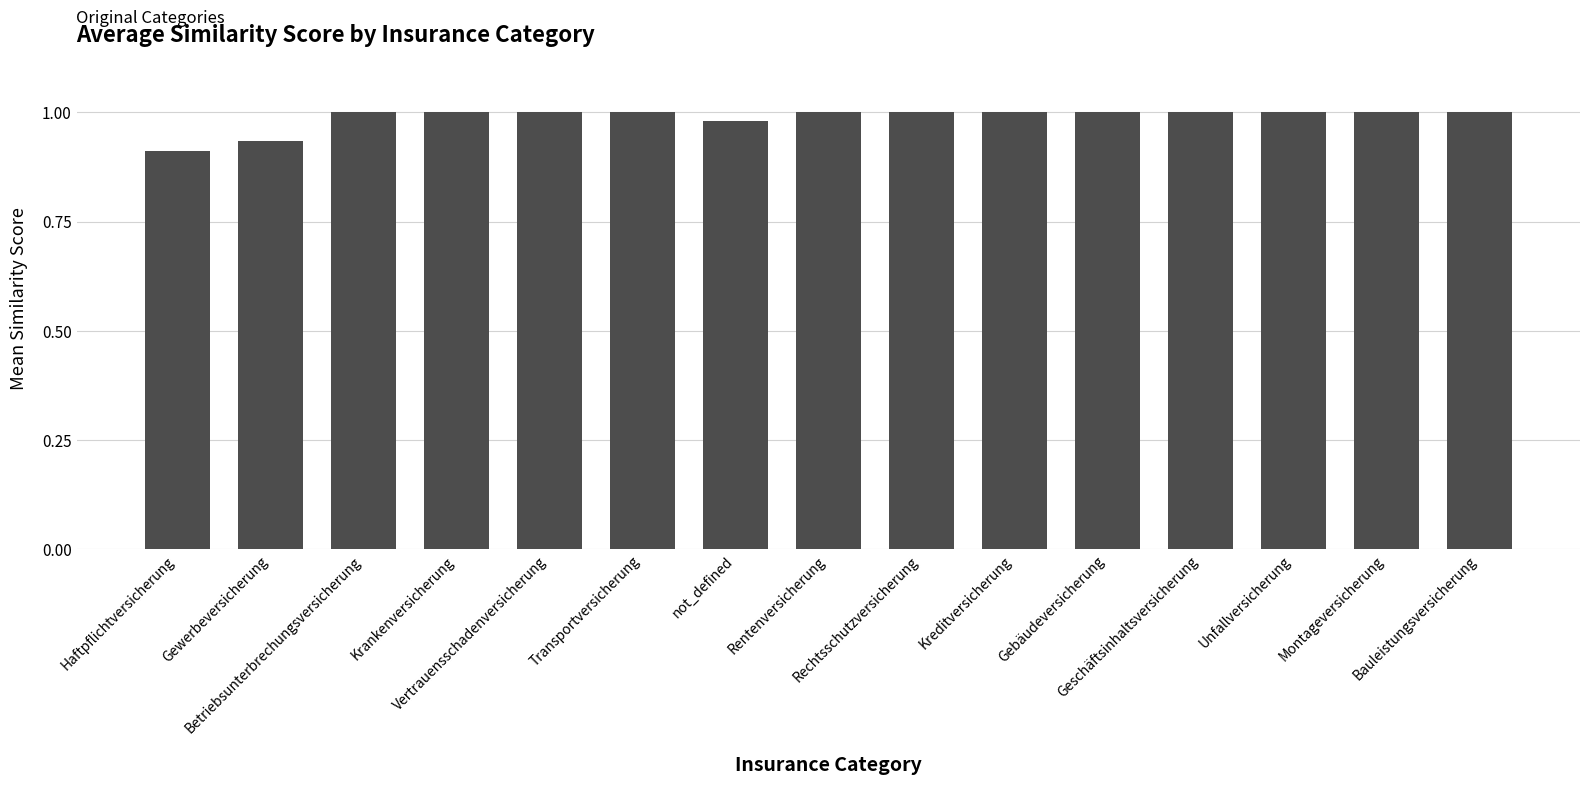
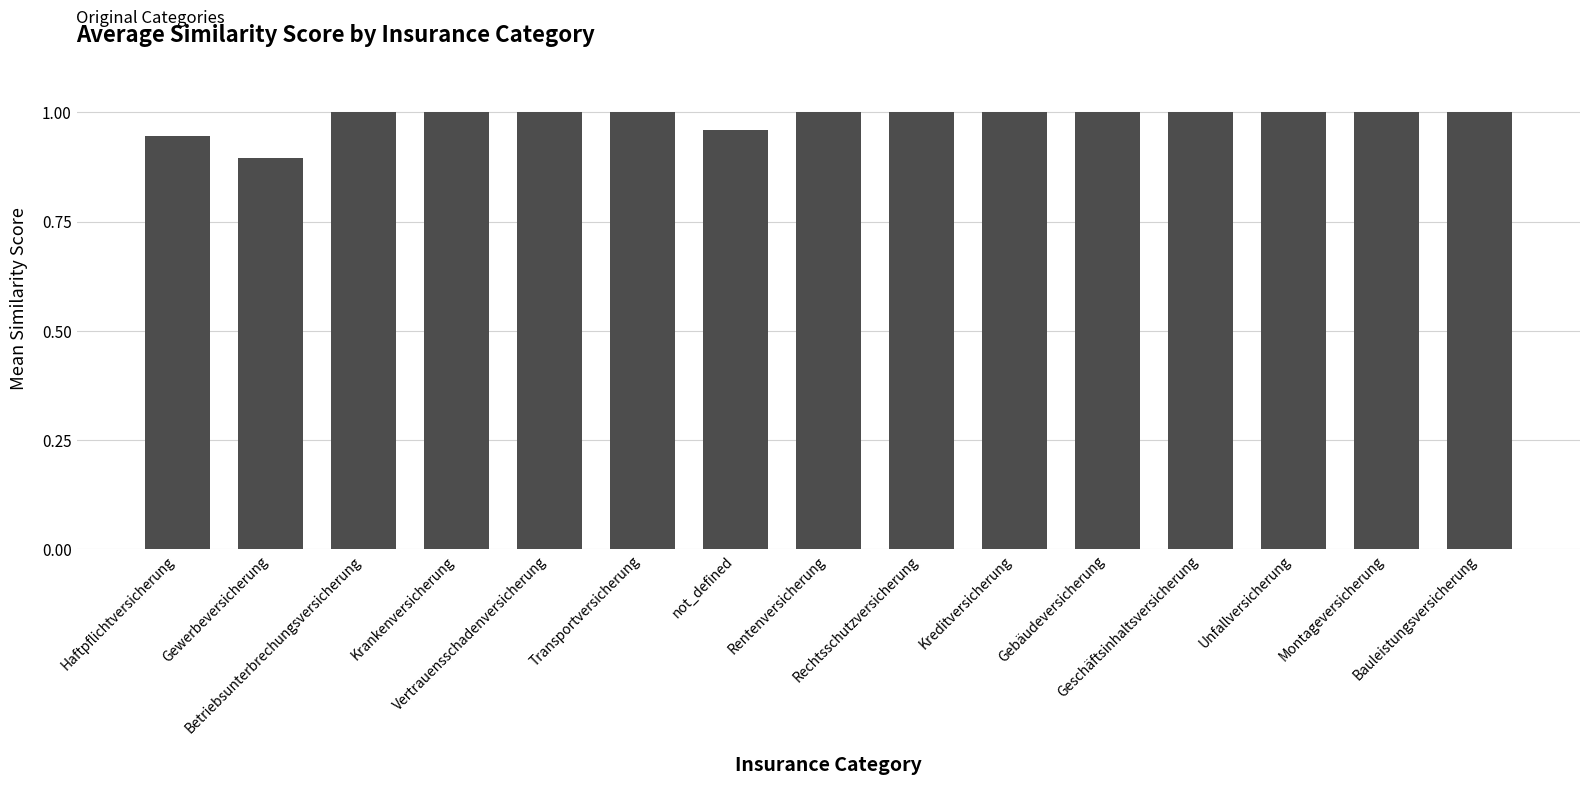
Haftpflichtversicherung: 0.91 -> 0.95
Gewerbeversicherung: 0.93 -> 0.90
not_defined: 0.98 -> 0.96
